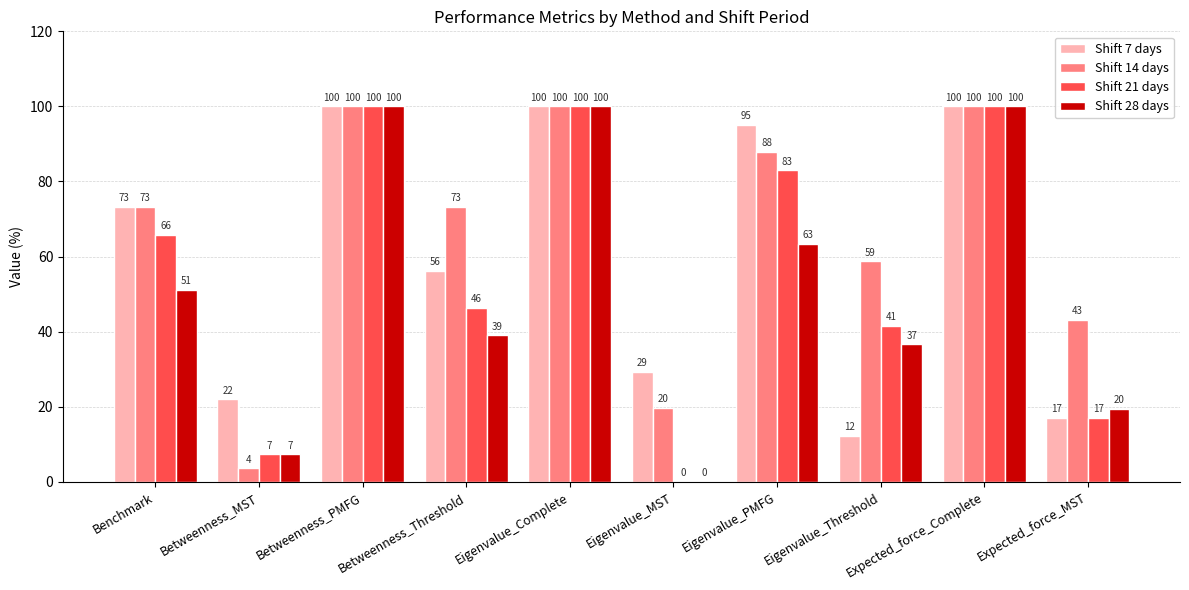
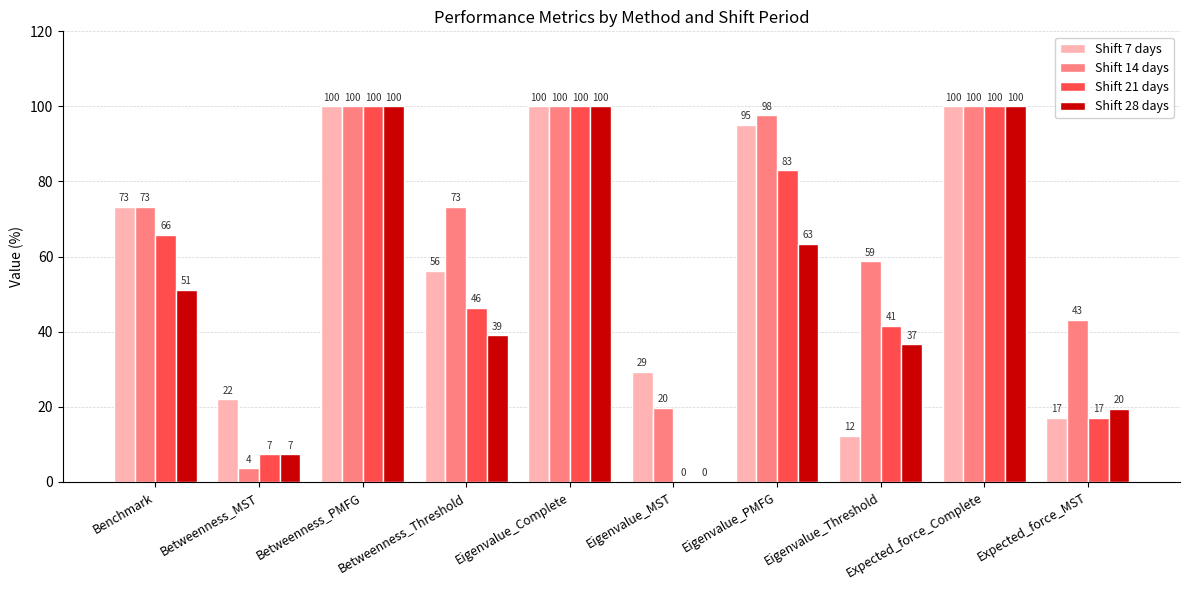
Shift 14 days, Eigenvalue_PMFG: 88 -> 98
